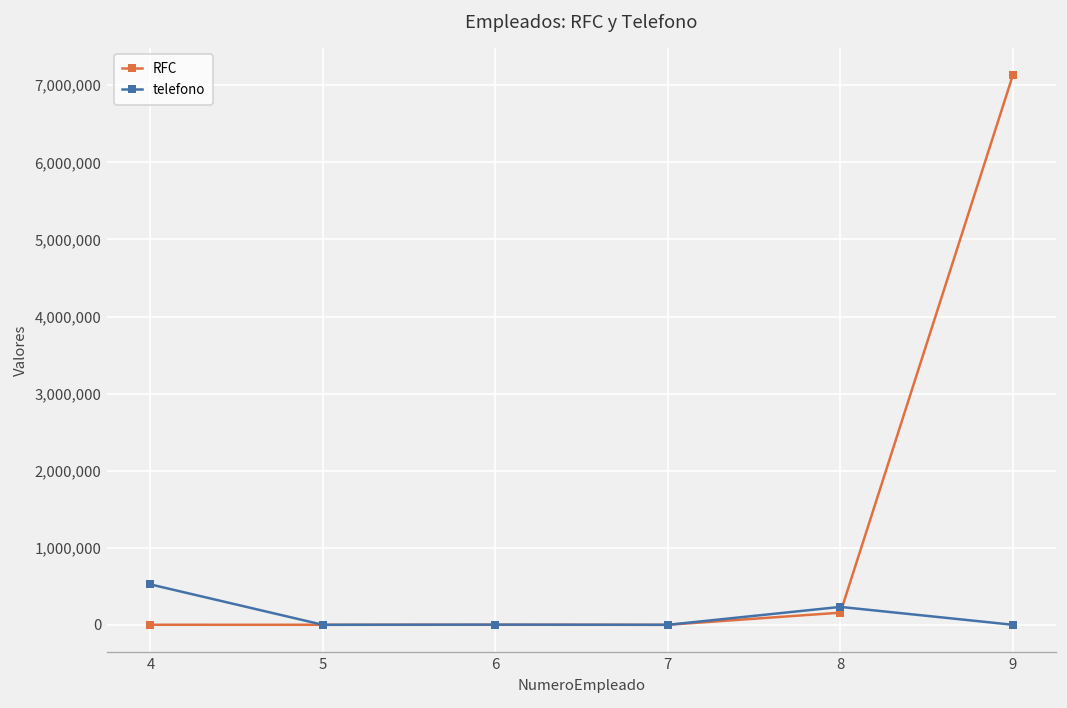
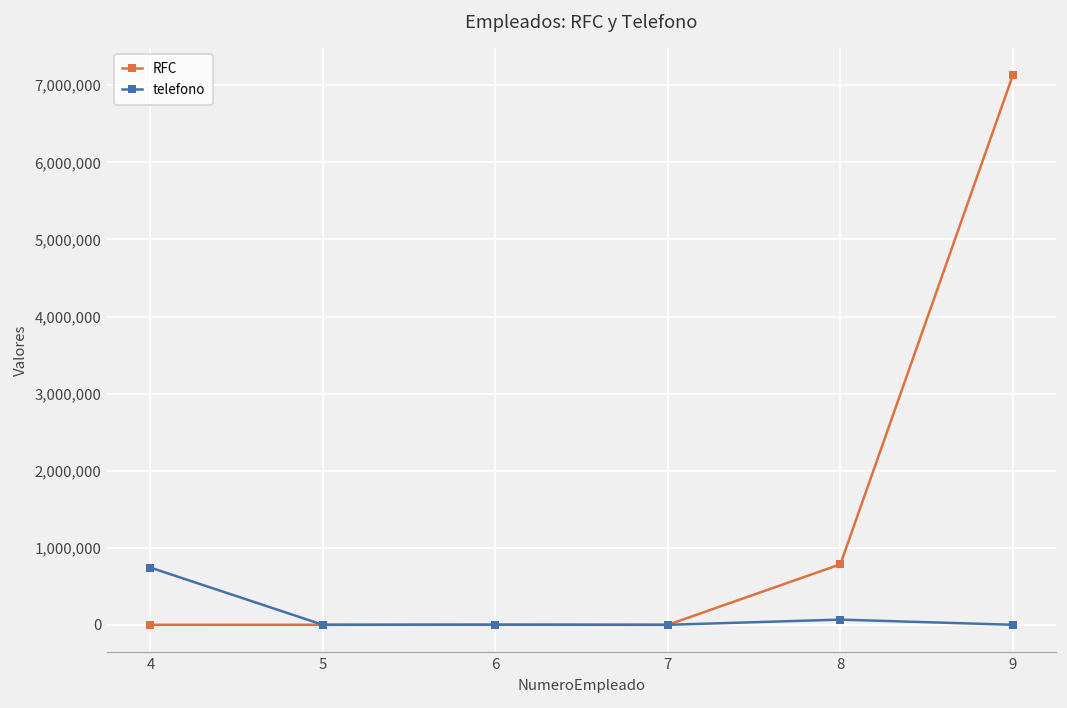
telefono, 4: 500,000 -> 700,000
RFC, 8: 200,000 -> 800,000
telefono, 8: 200,000 -> 100,000
